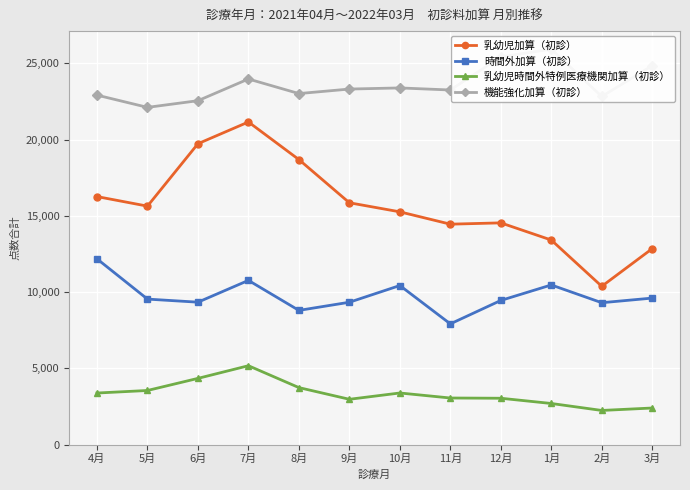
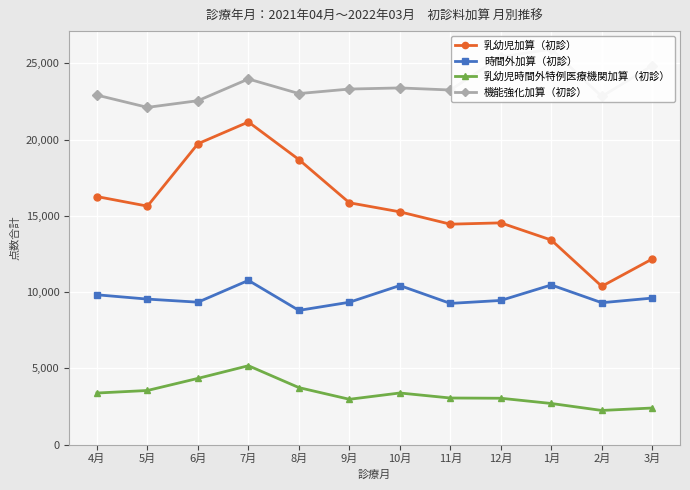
時間外加算（初診）, 4月: 12,200 -> 9,800
時間外加算（初診）, 11月: 7,900 -> 9,300
乳幼児加算（初診）, 3月: 12,800 -> 12,200
